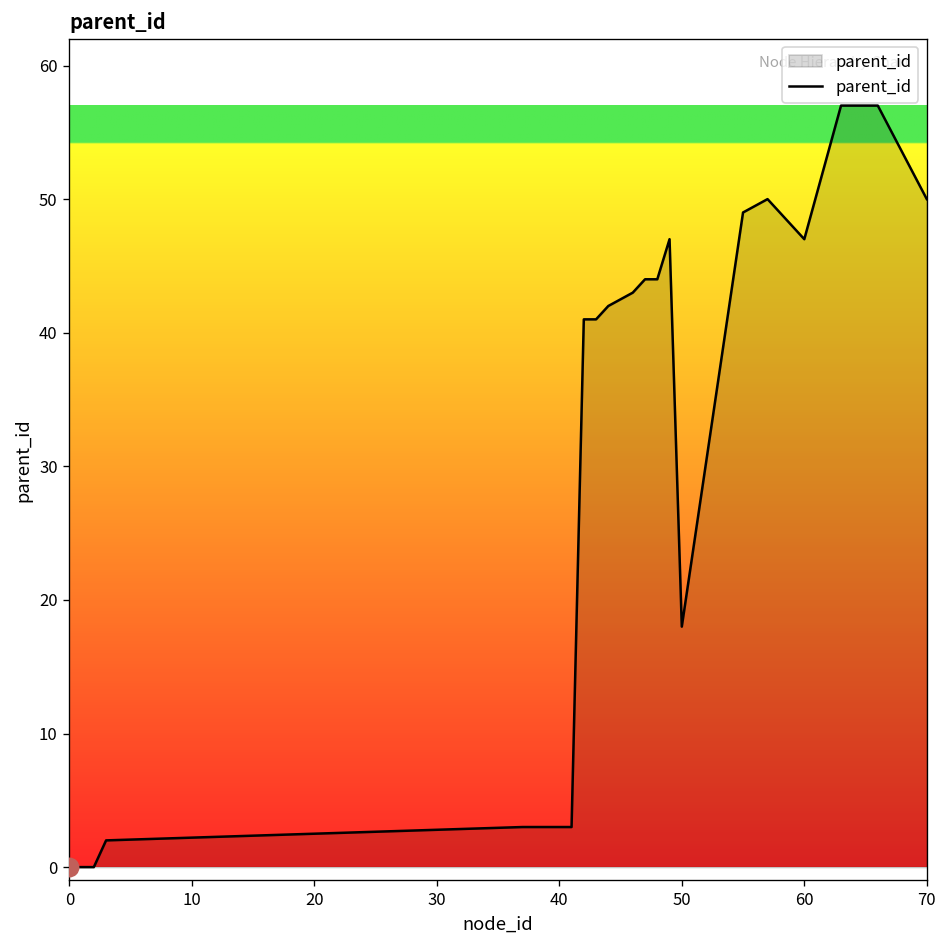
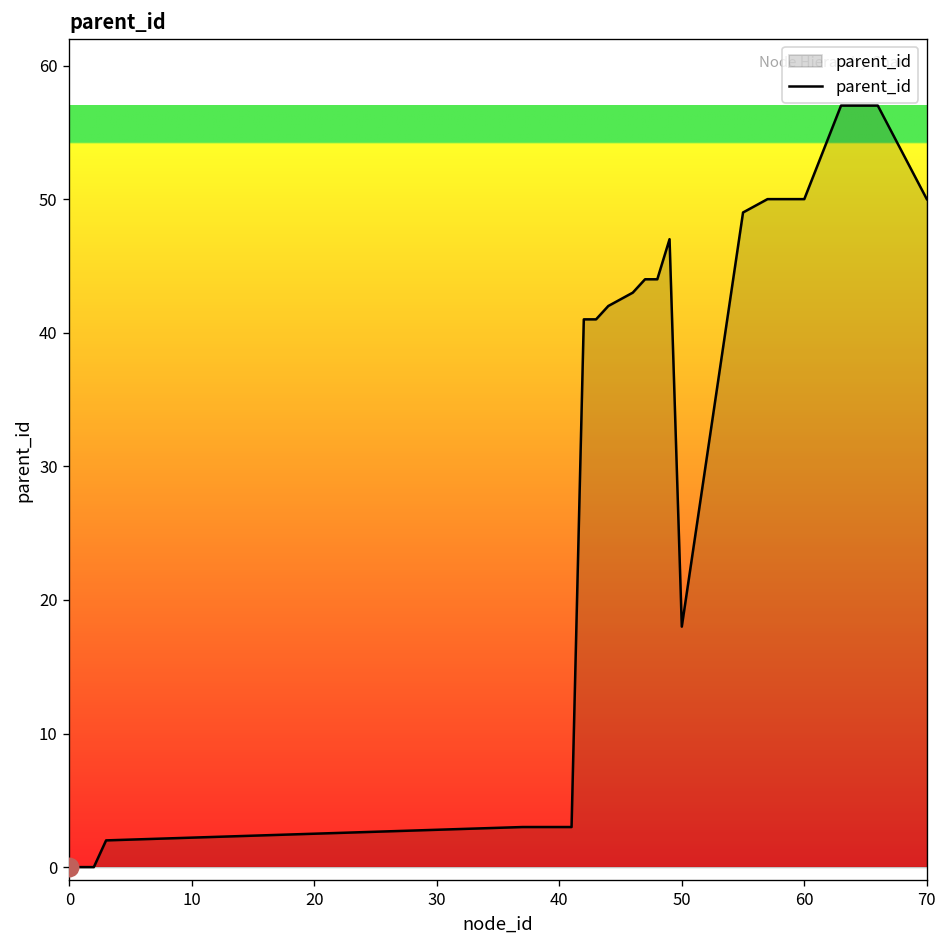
parent_id, 60: 47 -> 50
